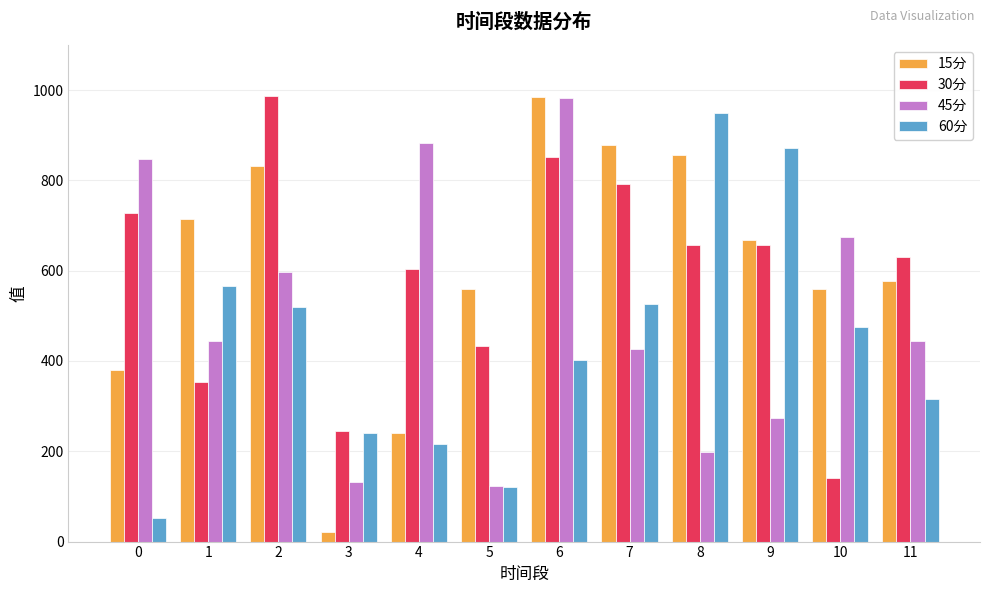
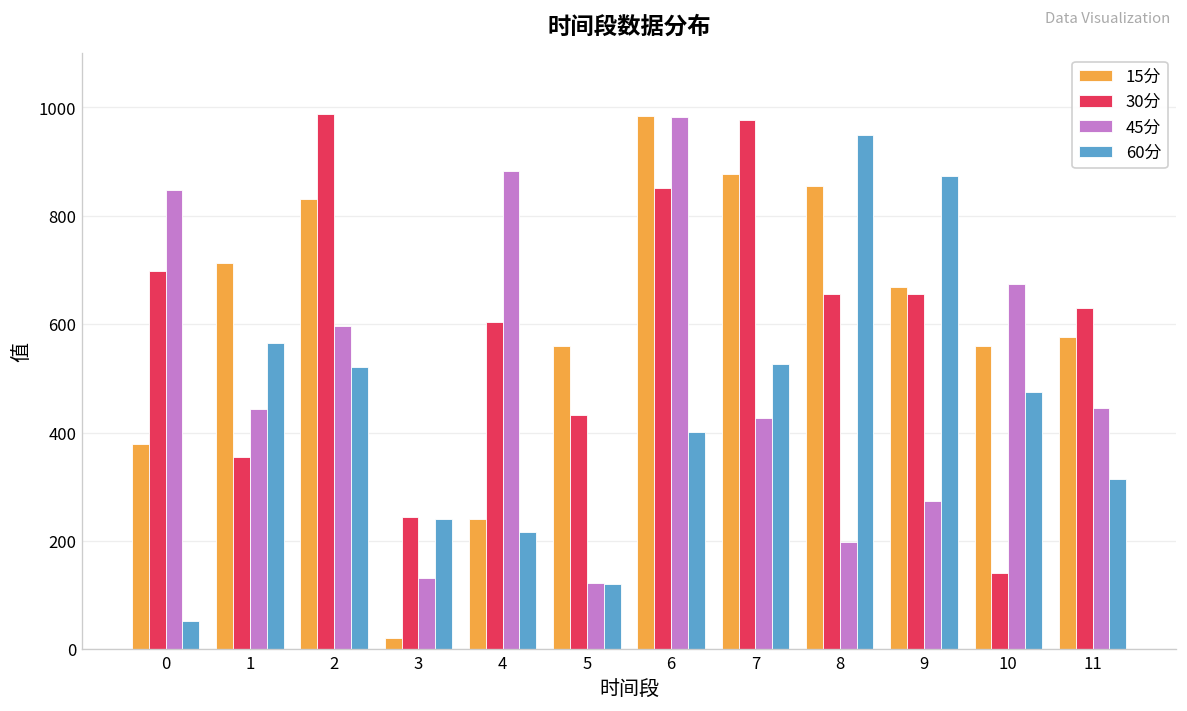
30分, 0: 730 -> 700
30分, 7: 790 -> 980
